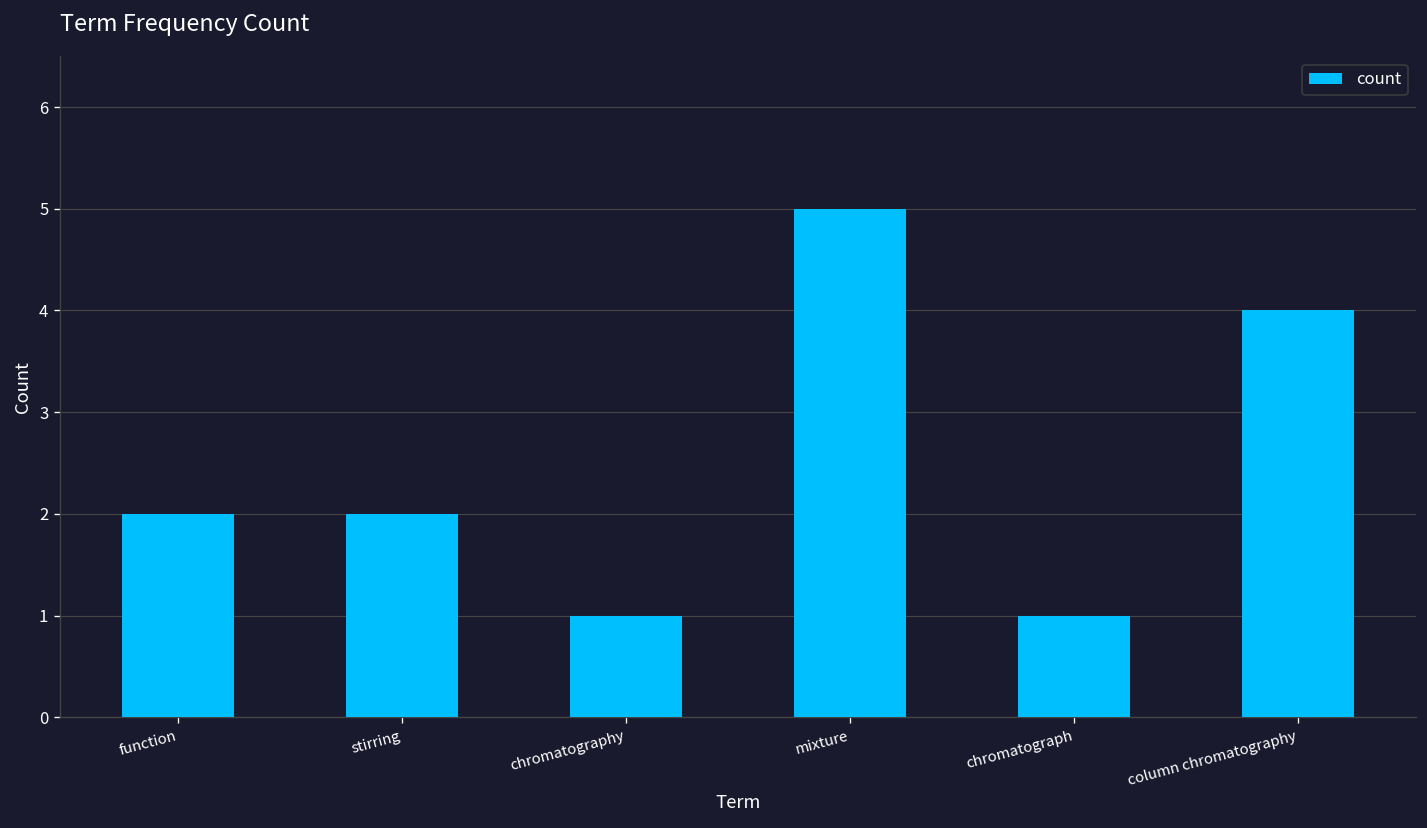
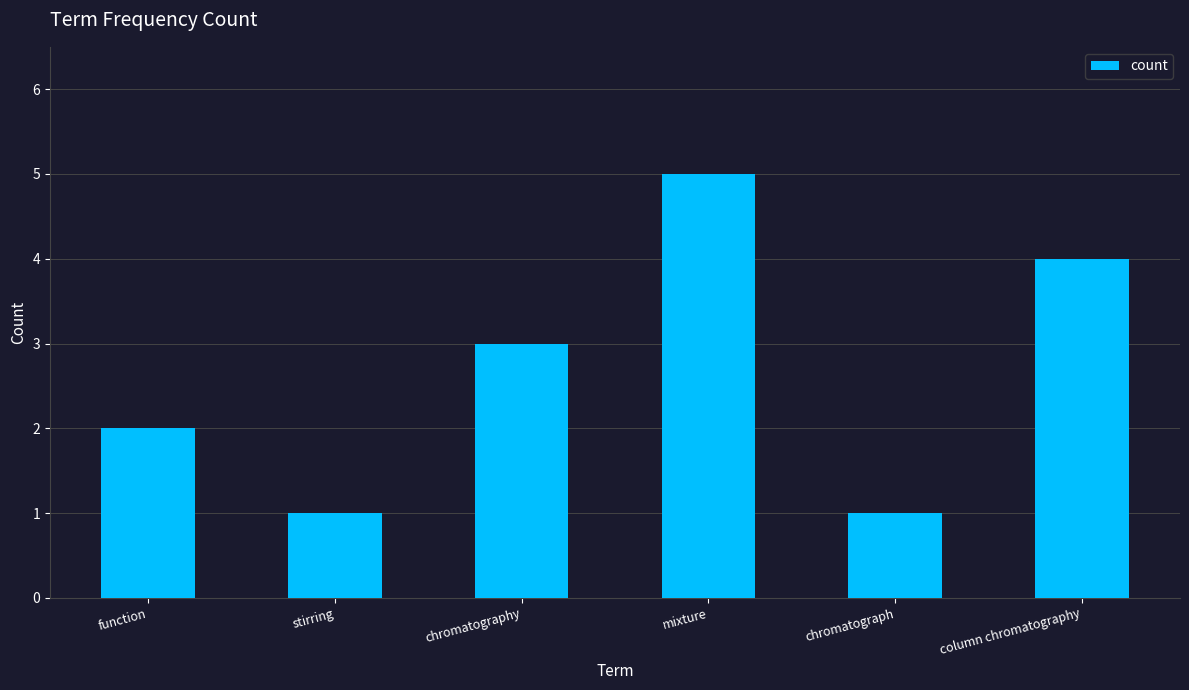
stirring: 2 -> 1
chromatography: 1 -> 3
